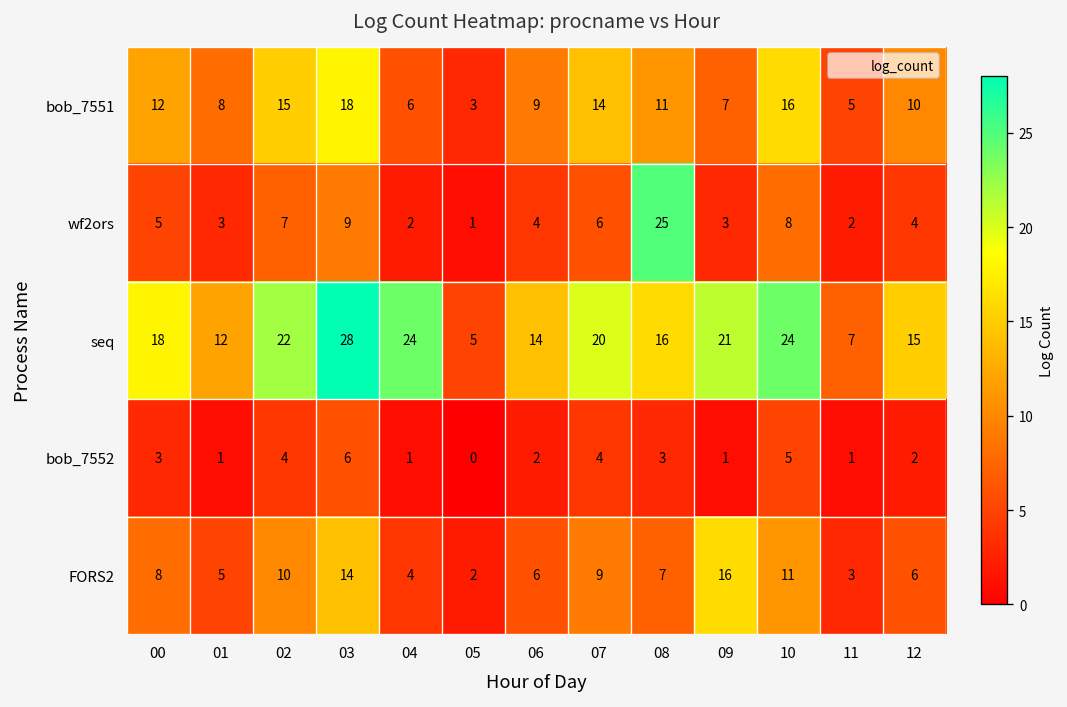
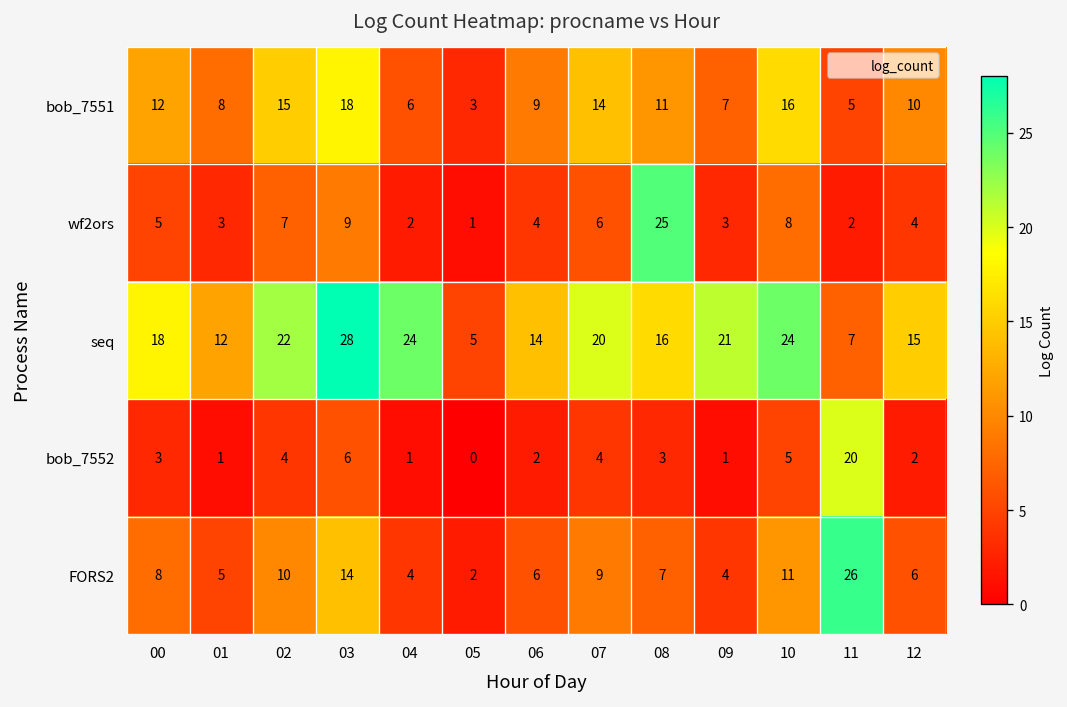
bob_7552, 11: 1 -> 20
FORS2, 09: 16 -> 4
FORS2, 11: 3 -> 26
